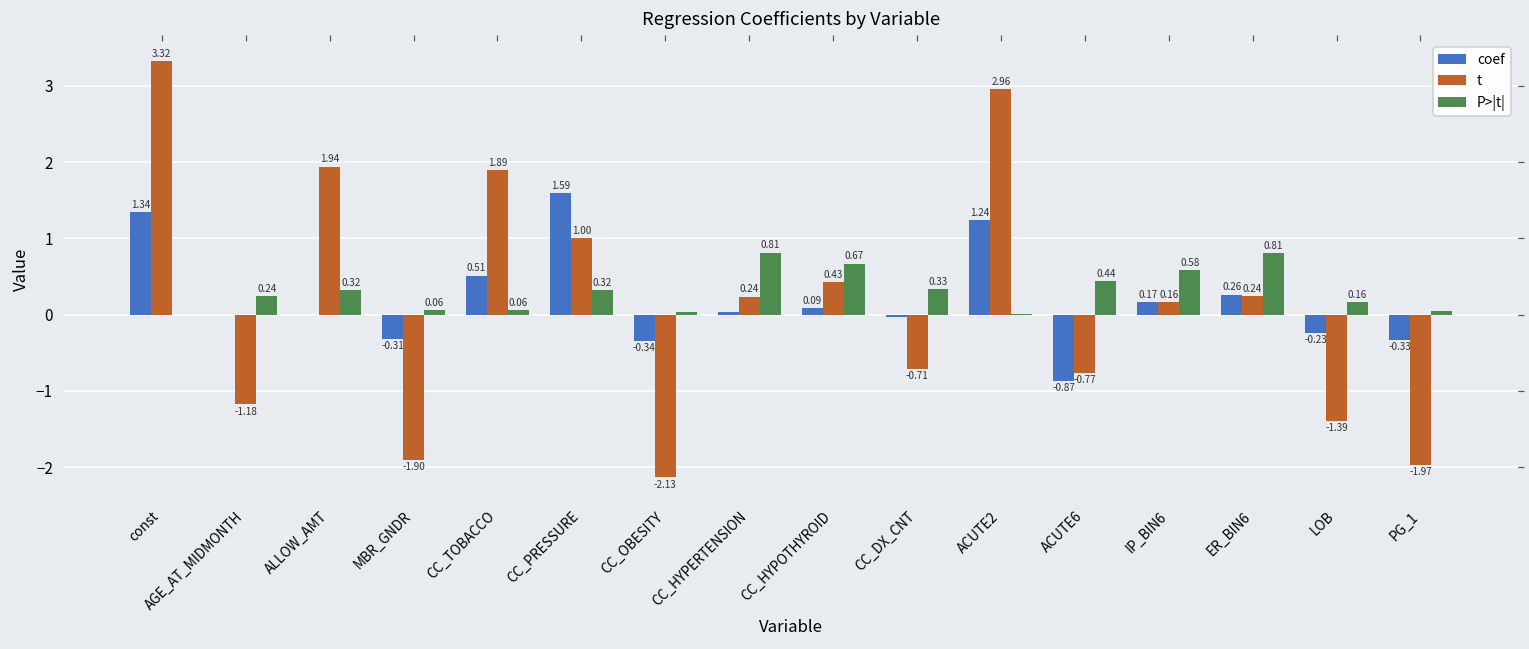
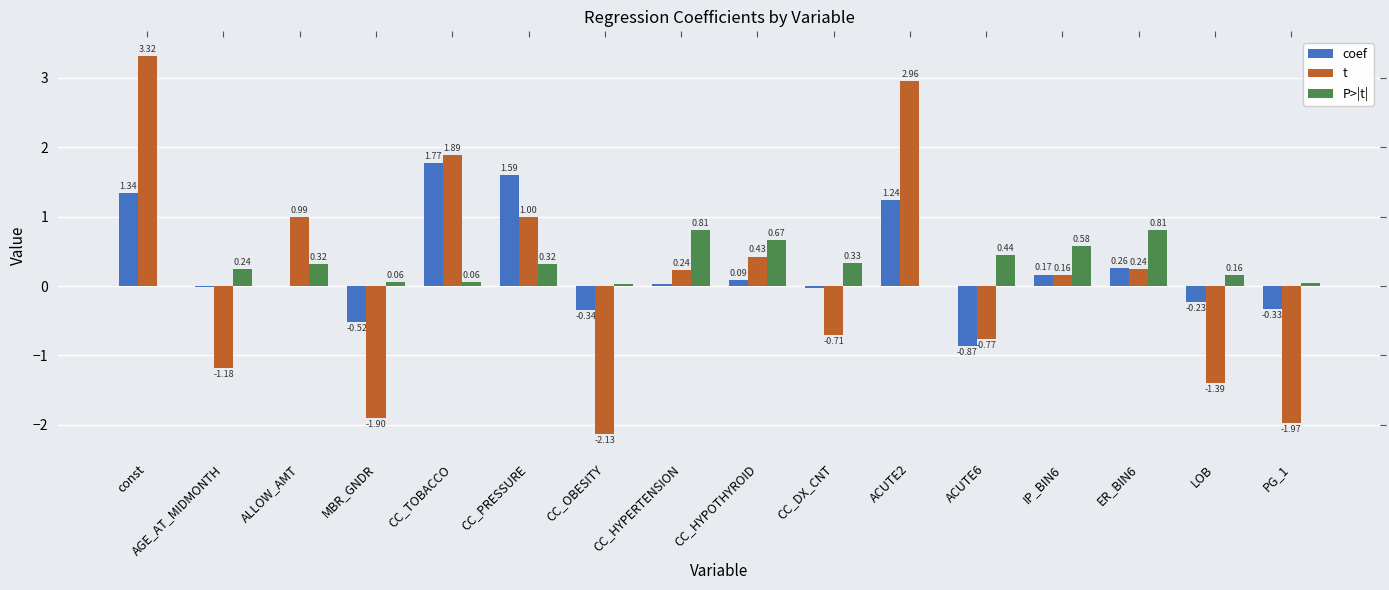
t, ALLOW_AMT: 1.94 -> 0.99
coef, MBR_GNDR: -0.31 -> -0.52
coef, CC_TOBACCO: 0.51 -> 1.77
